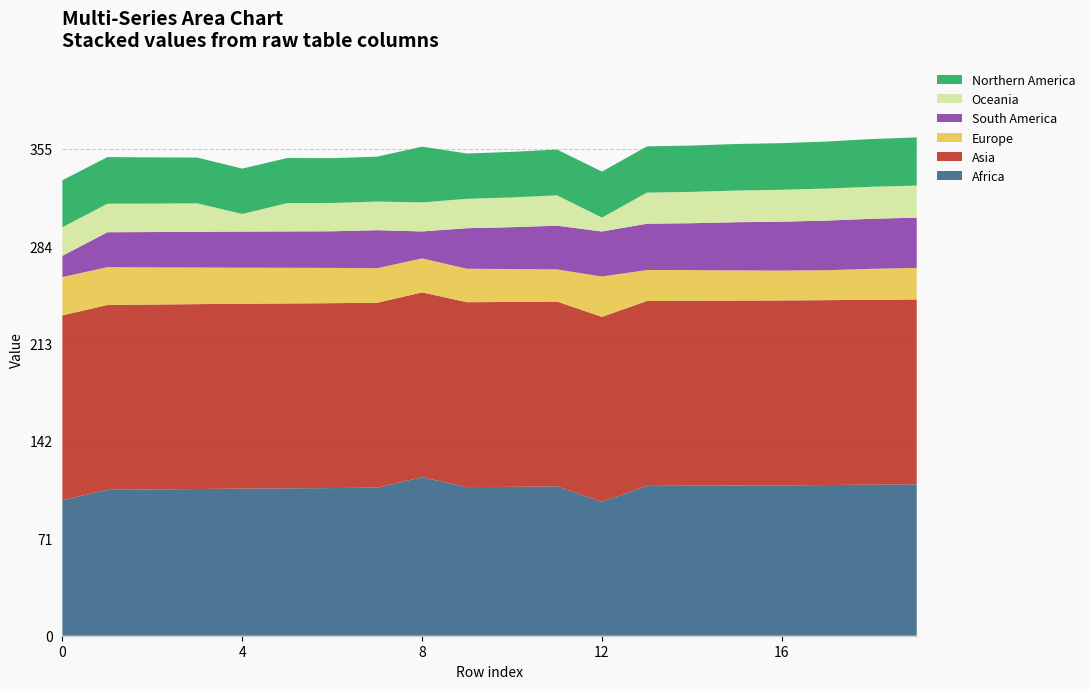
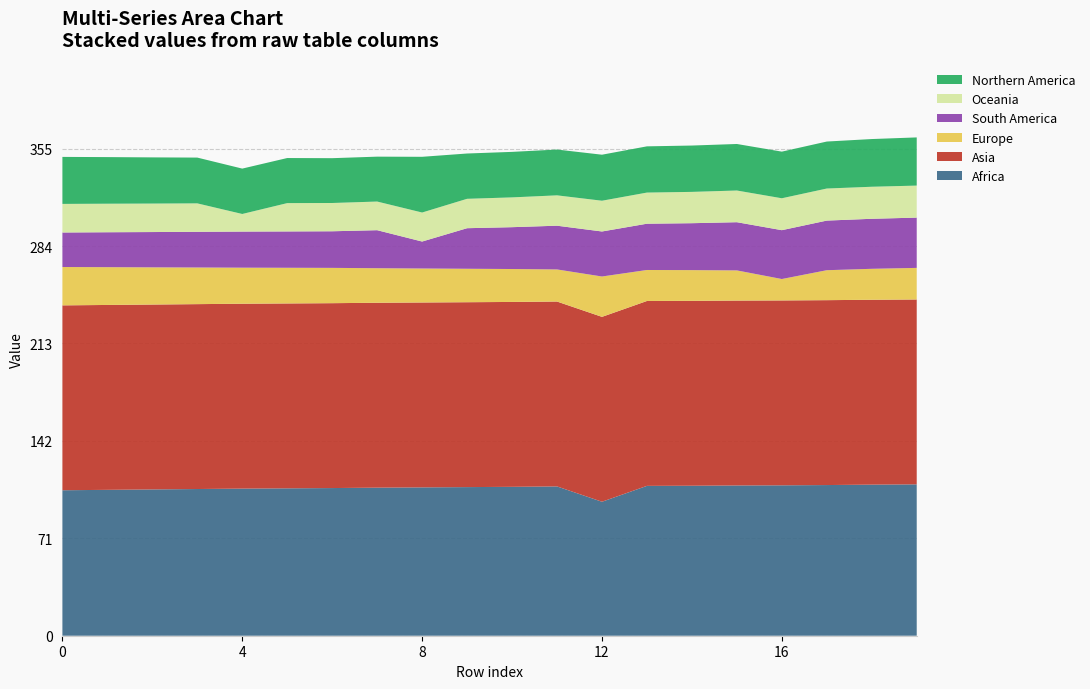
Africa, 0: 99 -> 106
South America, 0: 15 -> 25
Africa, 8: 116 -> 108
Oceania, 12: 10 -> 22
Europe, 16: 22 -> 16
